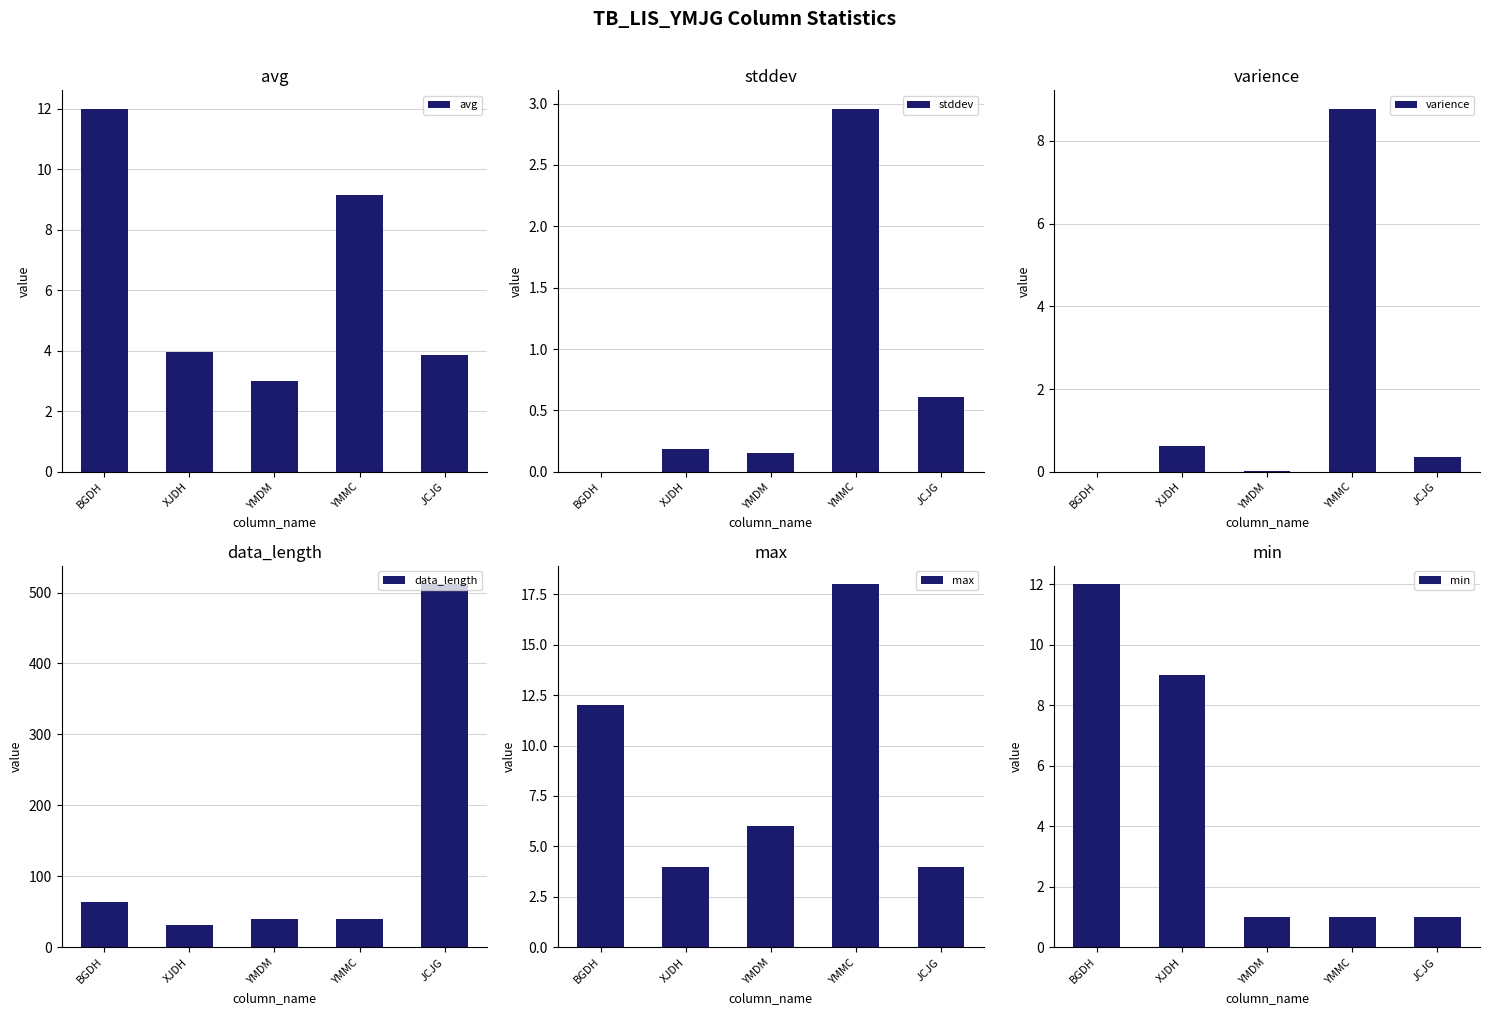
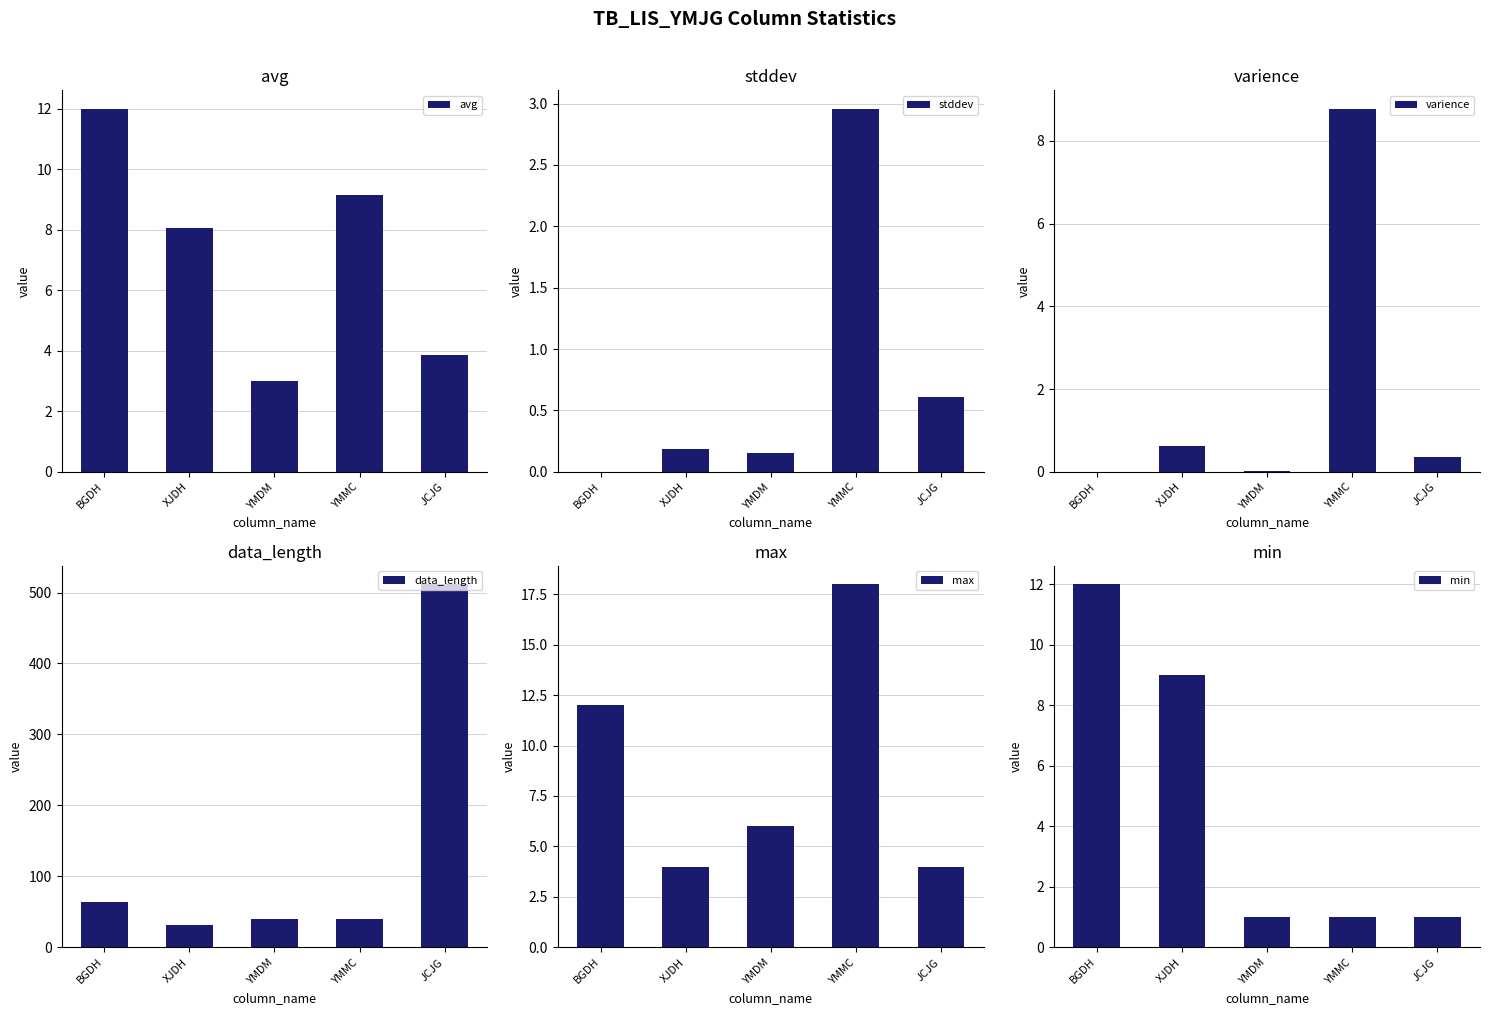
avg, XJDH: 4.0 -> 8.1
